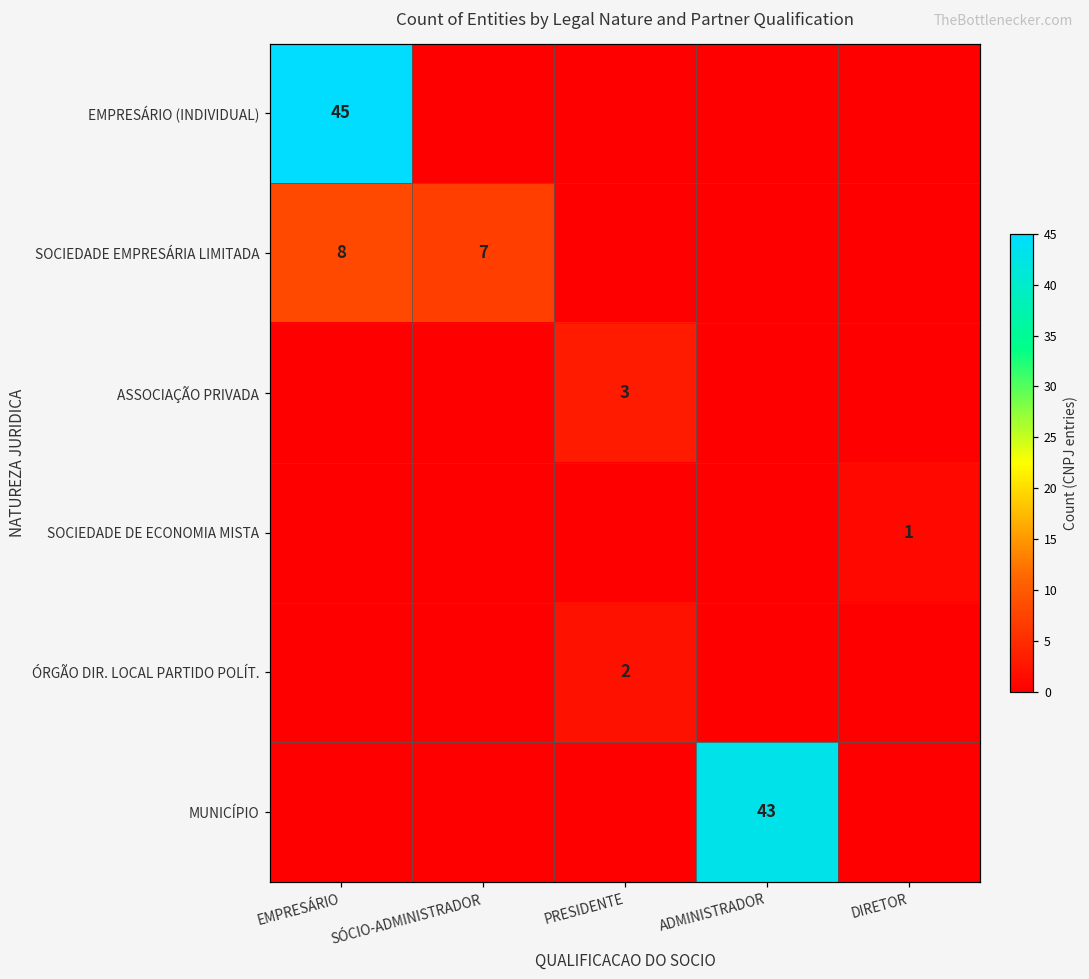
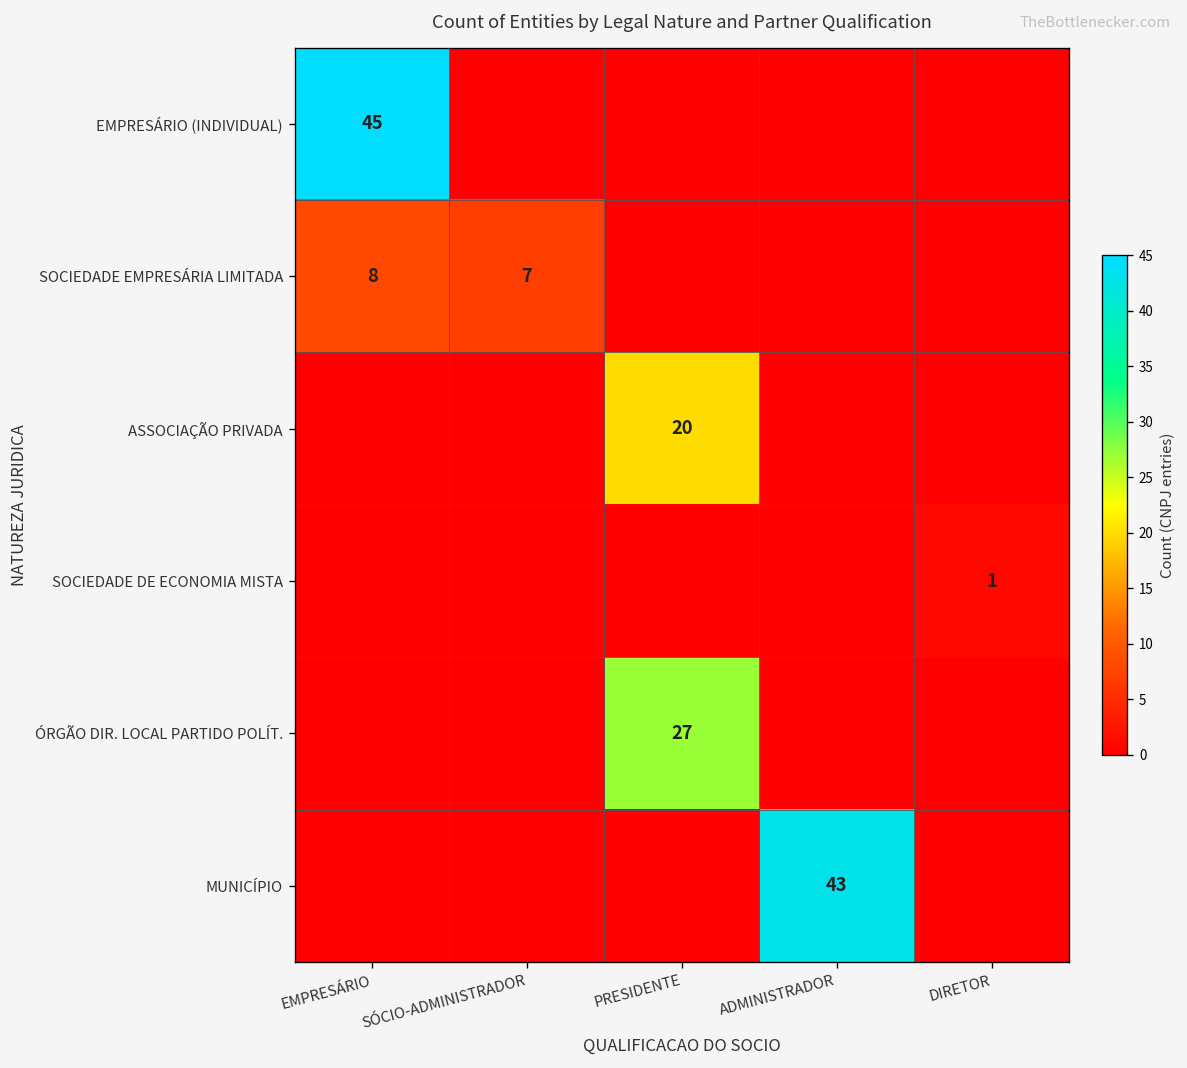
ASSOCIAÇÃO PRIVADA, PRESIDENTE: 3 -> 20
ÓRGÃO DIR. LOCAL PARTIDO POLÍT., PRESIDENTE: 2 -> 27
